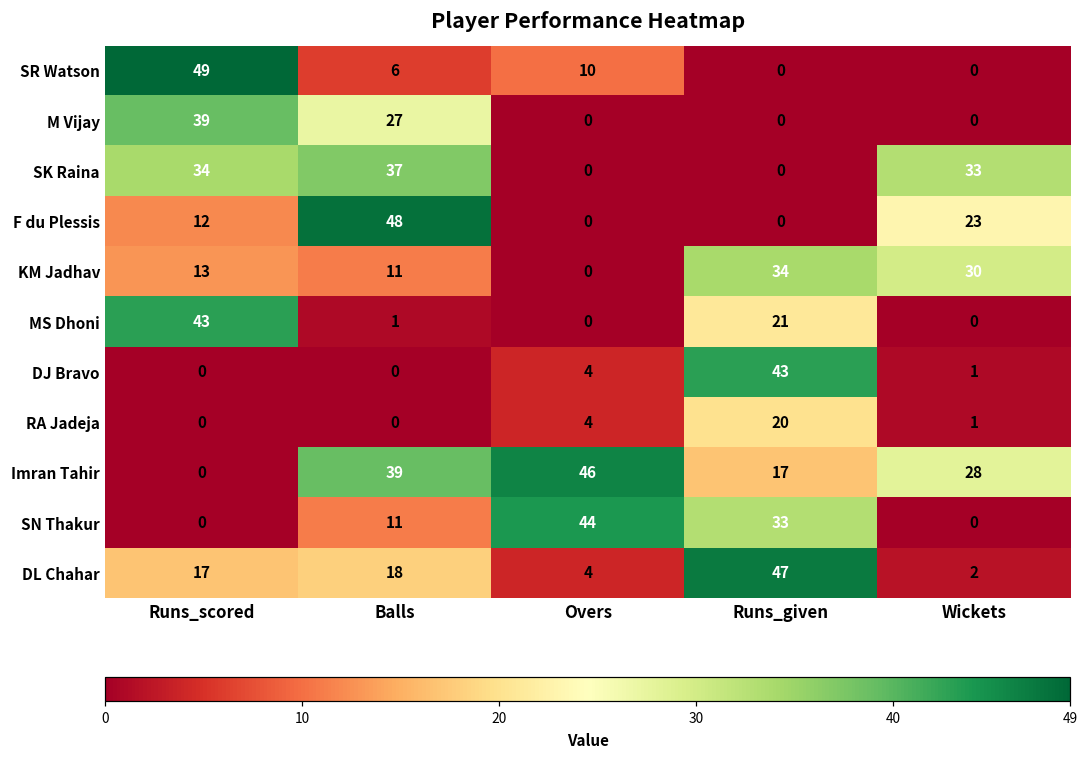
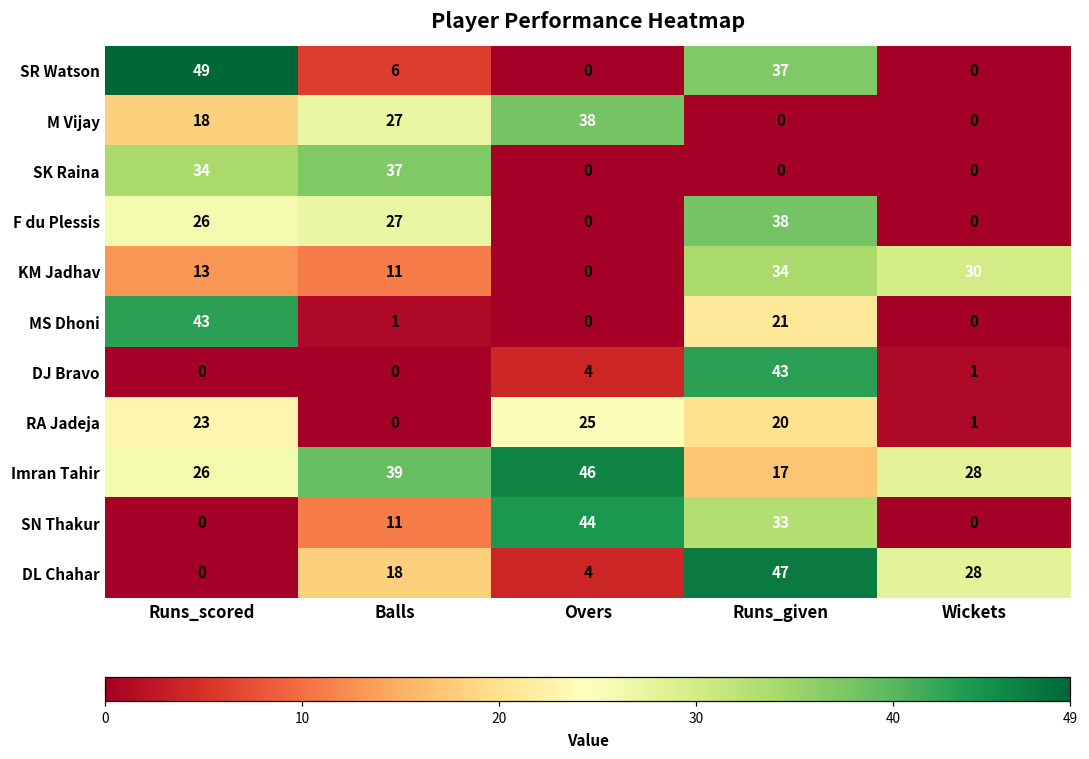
SR Watson, Overs: 10 -> 0
SR Watson, Runs_given: 0 -> 37
M Vijay, Runs_scored: 39 -> 18
M Vijay, Overs: 0 -> 38
SK Raina, Wickets: 33 -> 0
F du Plessis, Runs_scored: 12 -> 26
F du Plessis, Balls: 48 -> 27
F du Plessis, Runs_given: 0 -> 38
F du Plessis, Wickets: 23 -> 0
RA Jadeja, Runs_scored: 0 -> 23
RA Jadeja, Overs: 4 -> 25
Imran Tahir, Runs_scored: 0 -> 26
DL Chahar, Runs_scored: 17 -> 0
DL Chahar, Wickets: 2 -> 28
